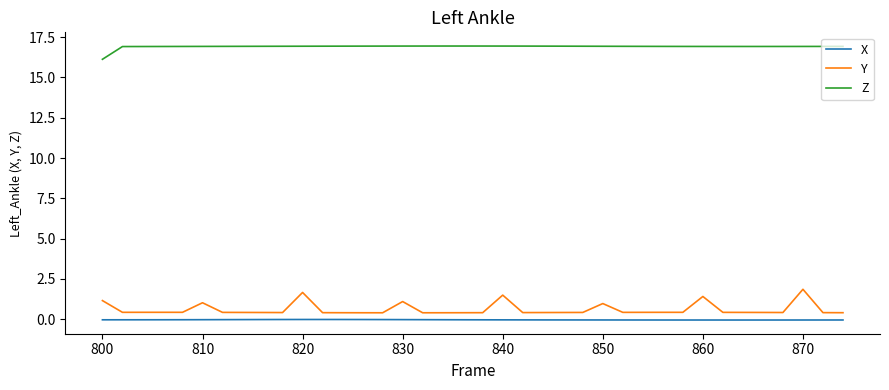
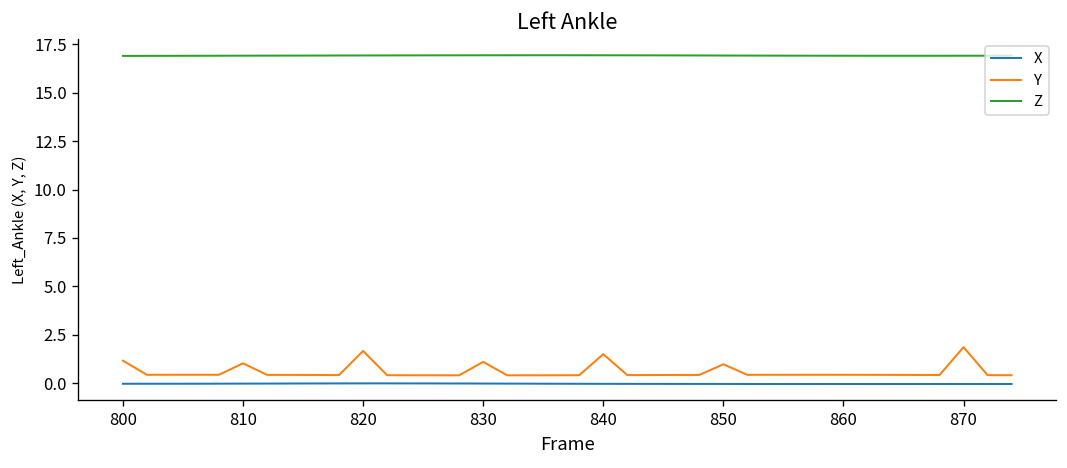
Z, 800: 16.1 -> 16.9
Y, 860: 1.4 -> 0.4
